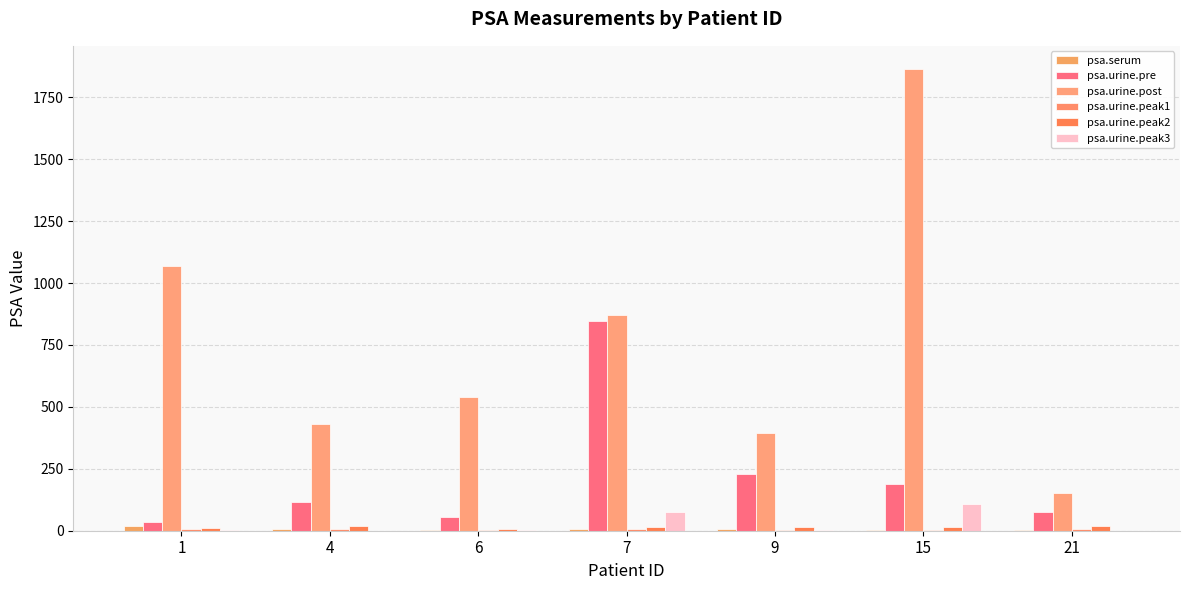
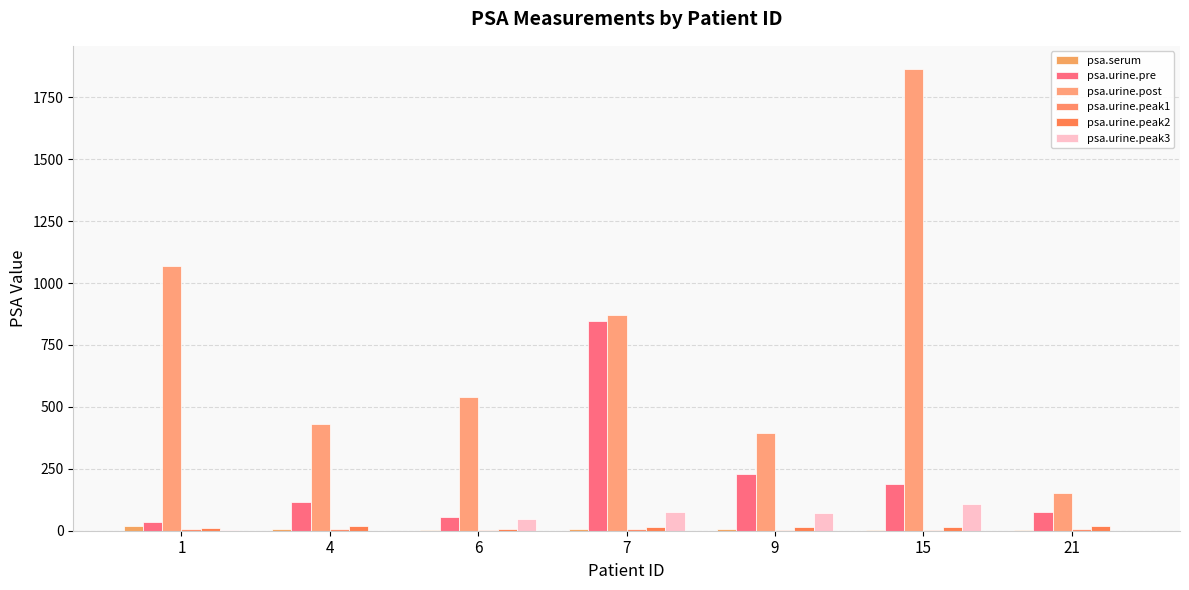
psa.urine.peak3, 6: 0 -> 50
psa.urine.peak3, 9: 0 -> 70
